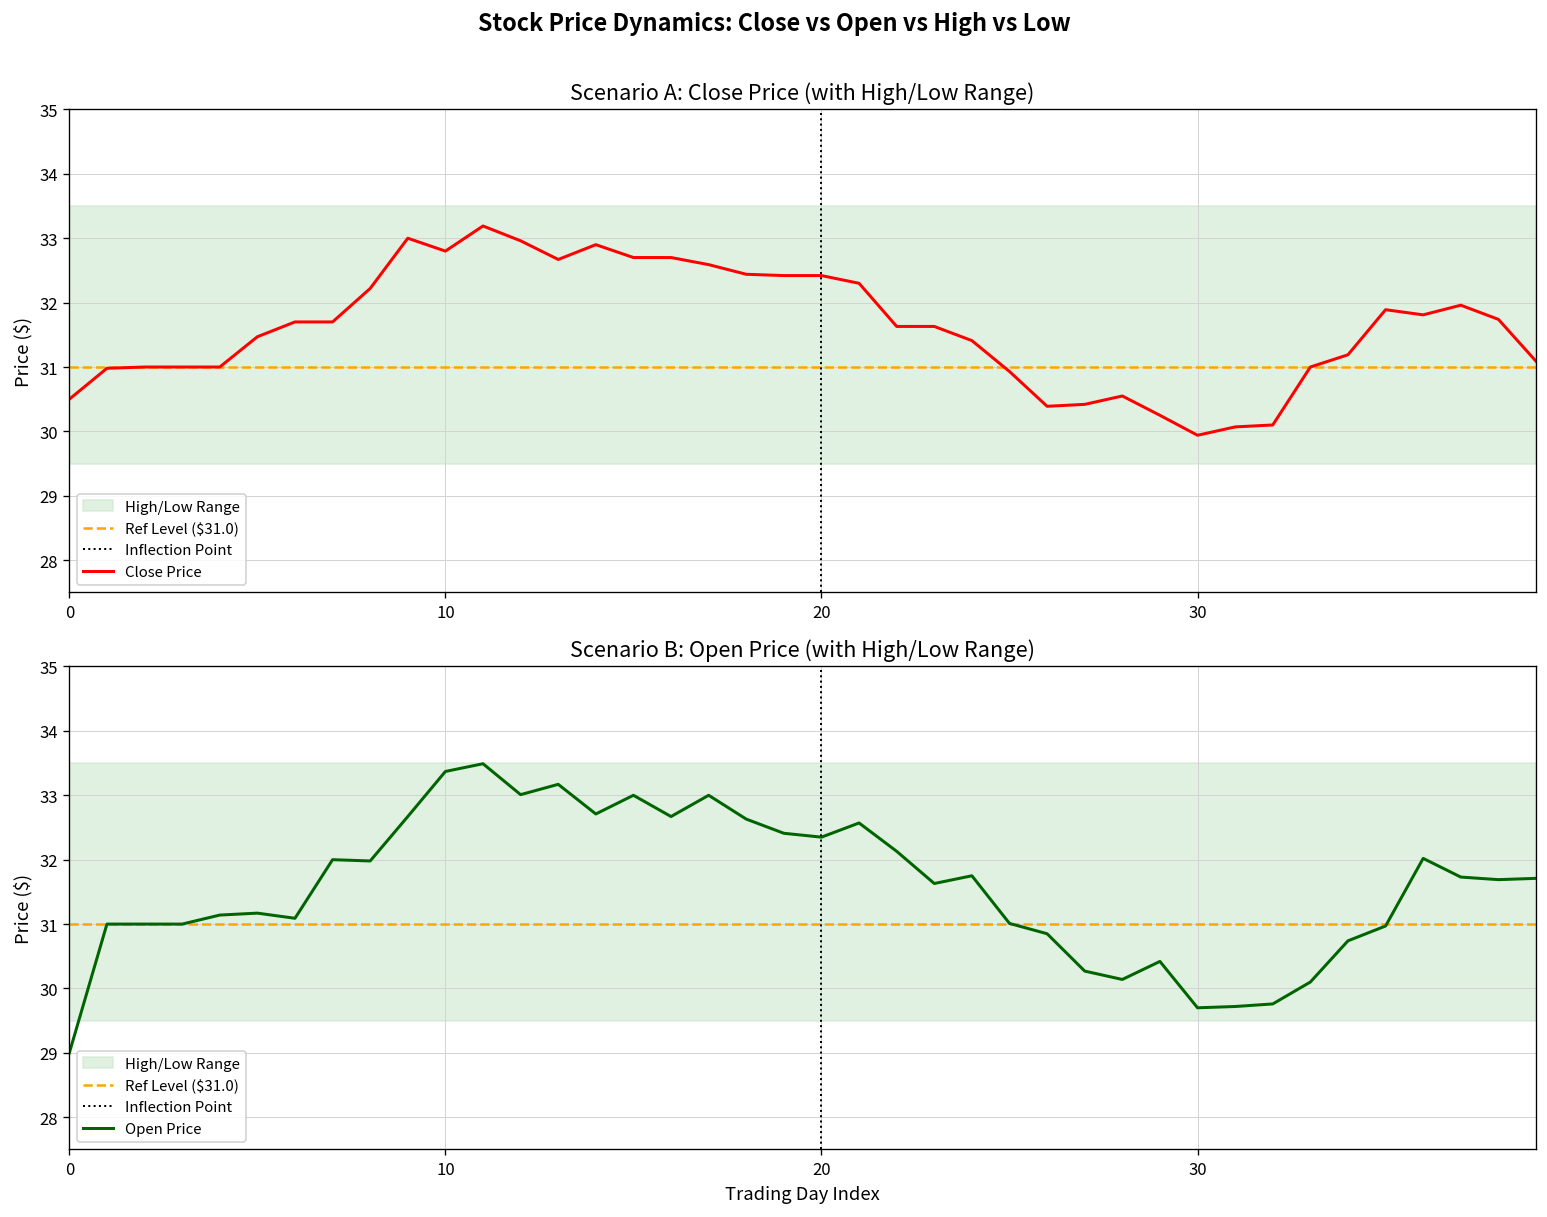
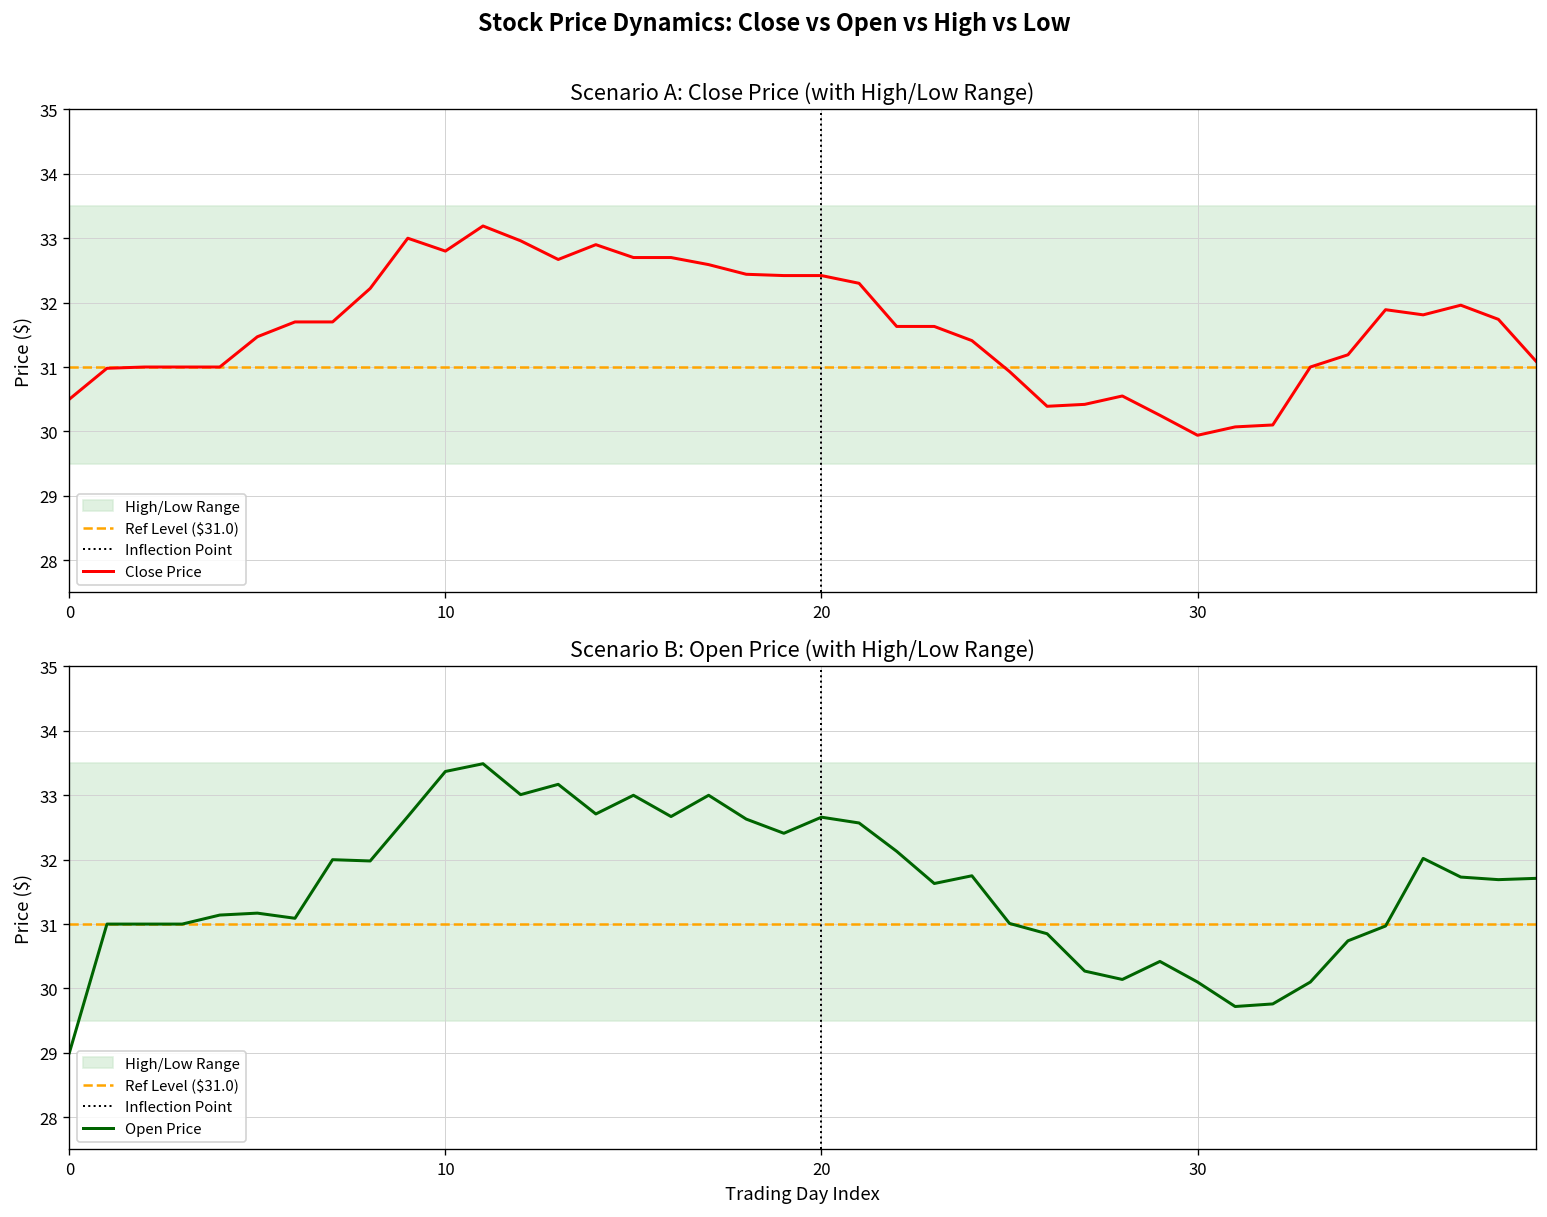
Scenario B: Open Price (with High/Low Range), Open Price, 20: 32.4 -> 32.7
Scenario B: Open Price (with High/Low Range), Open Price, 30: 29.7 -> 30.1
